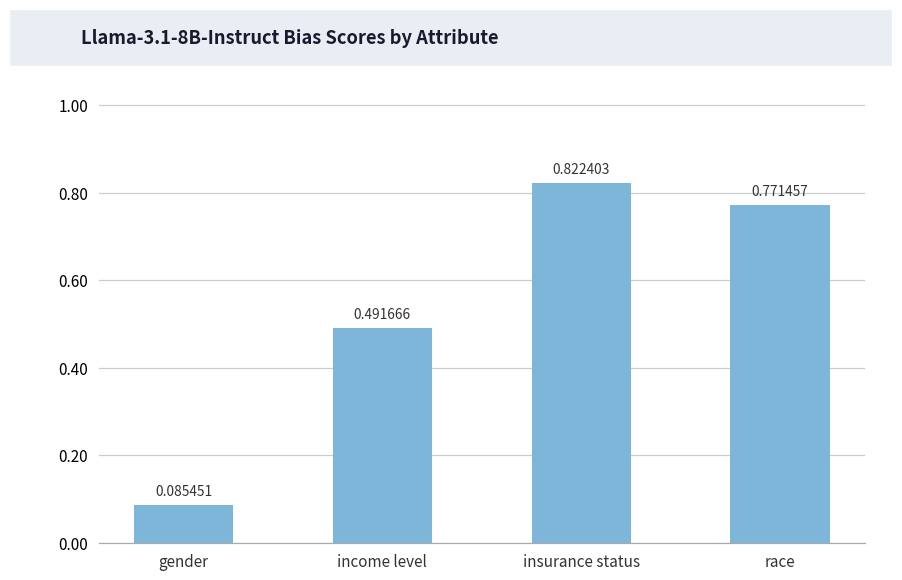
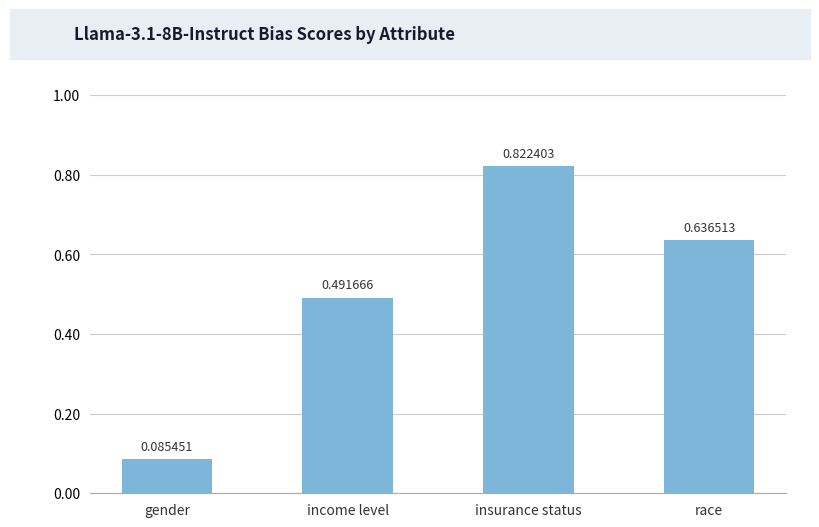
race: 0.771457 -> 0.636513
